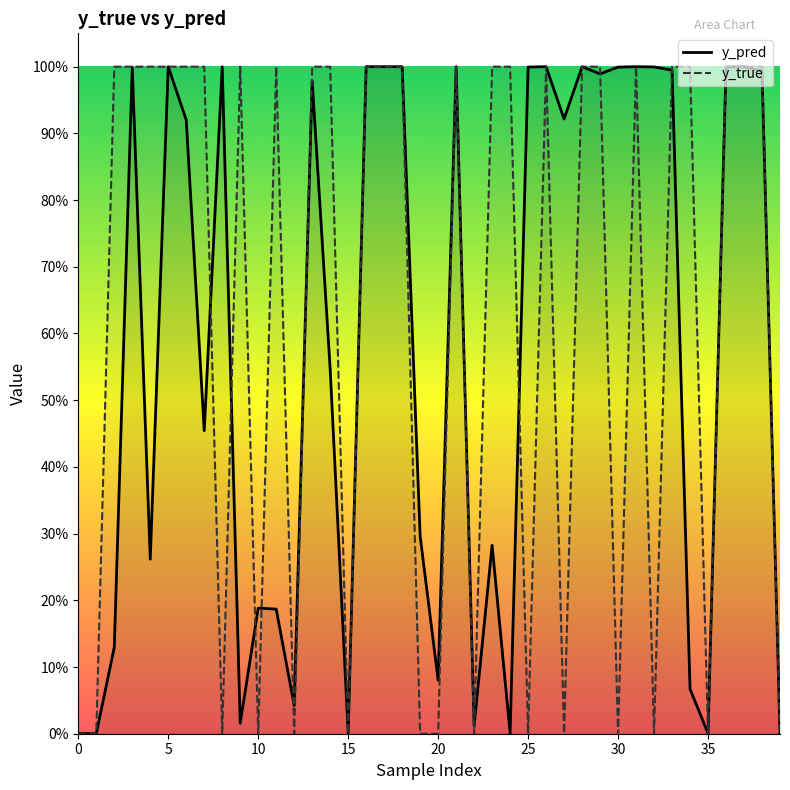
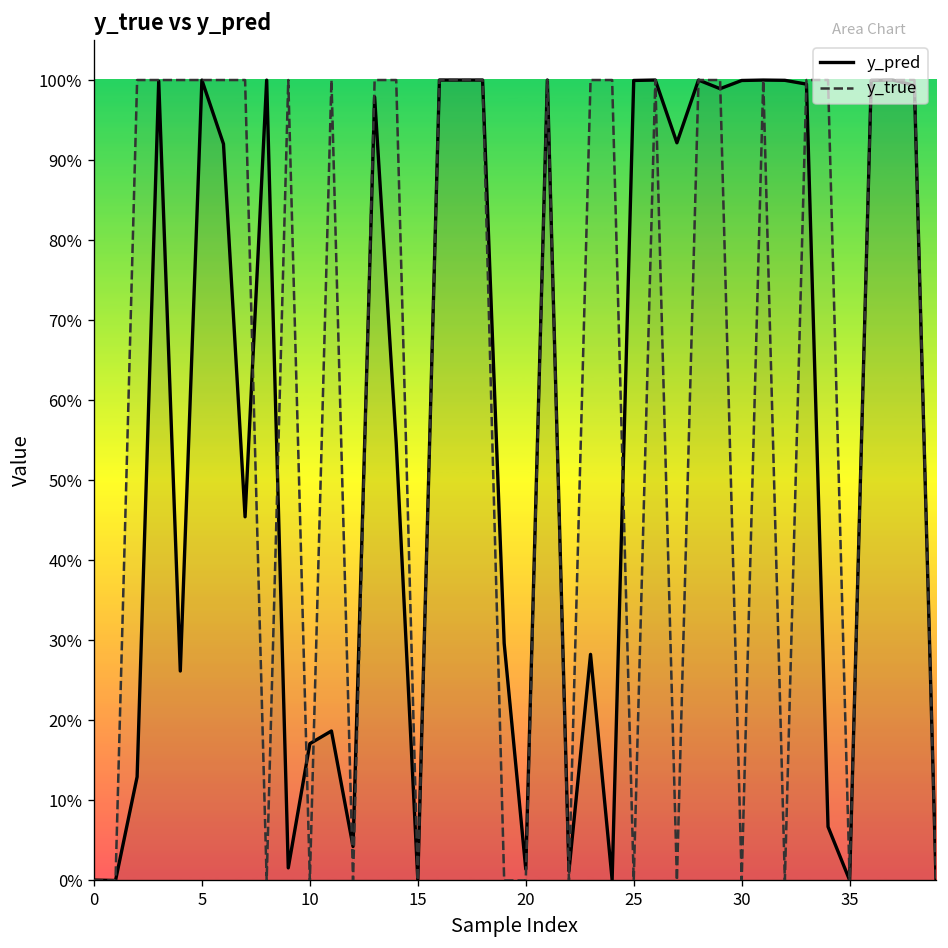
y_pred, 10: 19% -> 17%
y_pred, 20: 8% -> 1%
